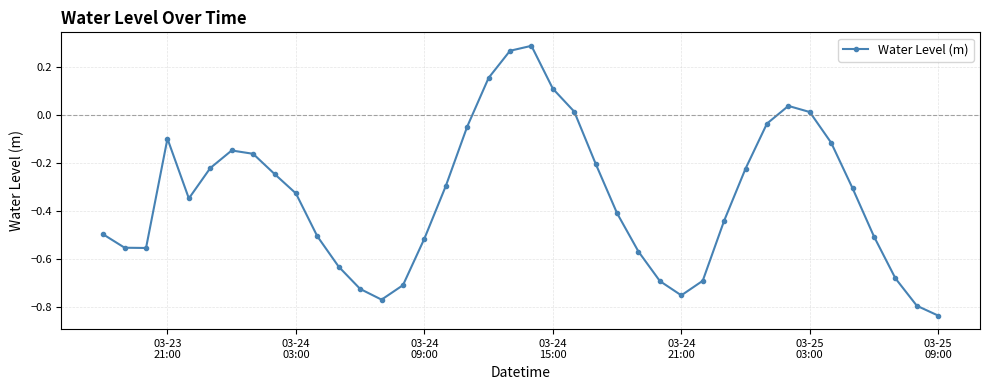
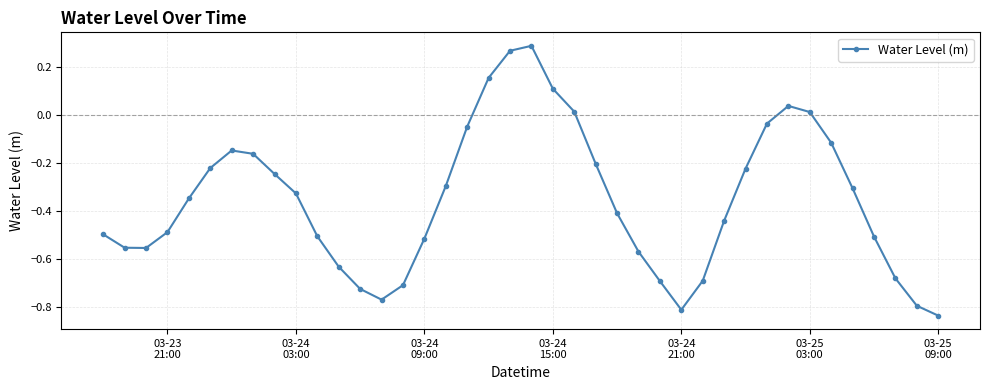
03-23 21:00: -0.10 -> -0.49
03-24 21:00: -0.75 -> -0.81
